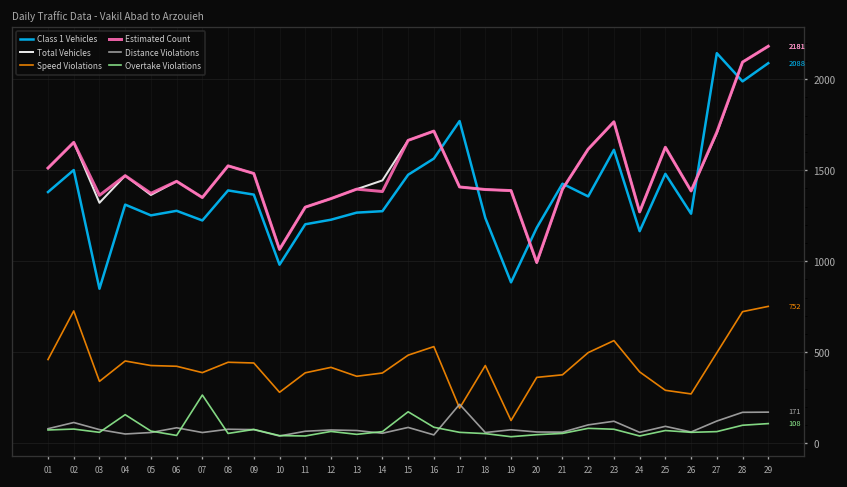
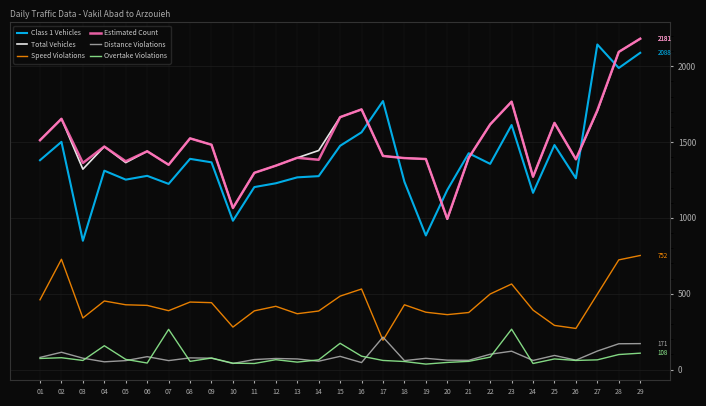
Speed Violations, 19: 130 -> 380
Overtake Violations, 23: 80 -> 270
